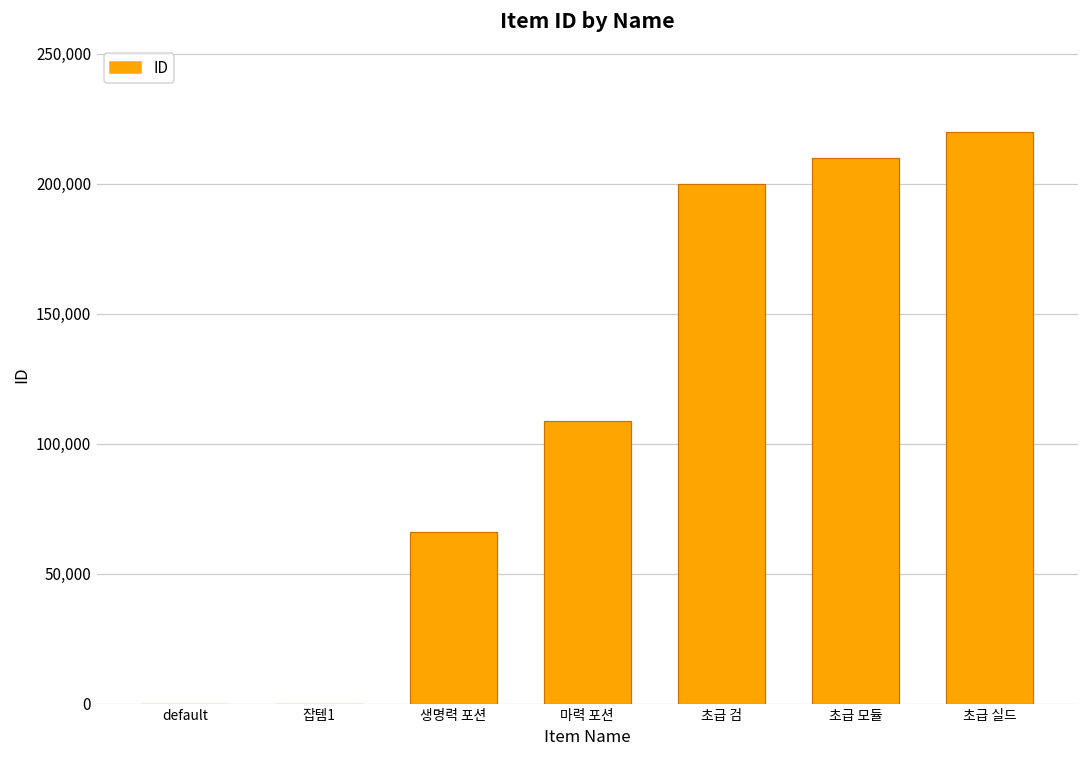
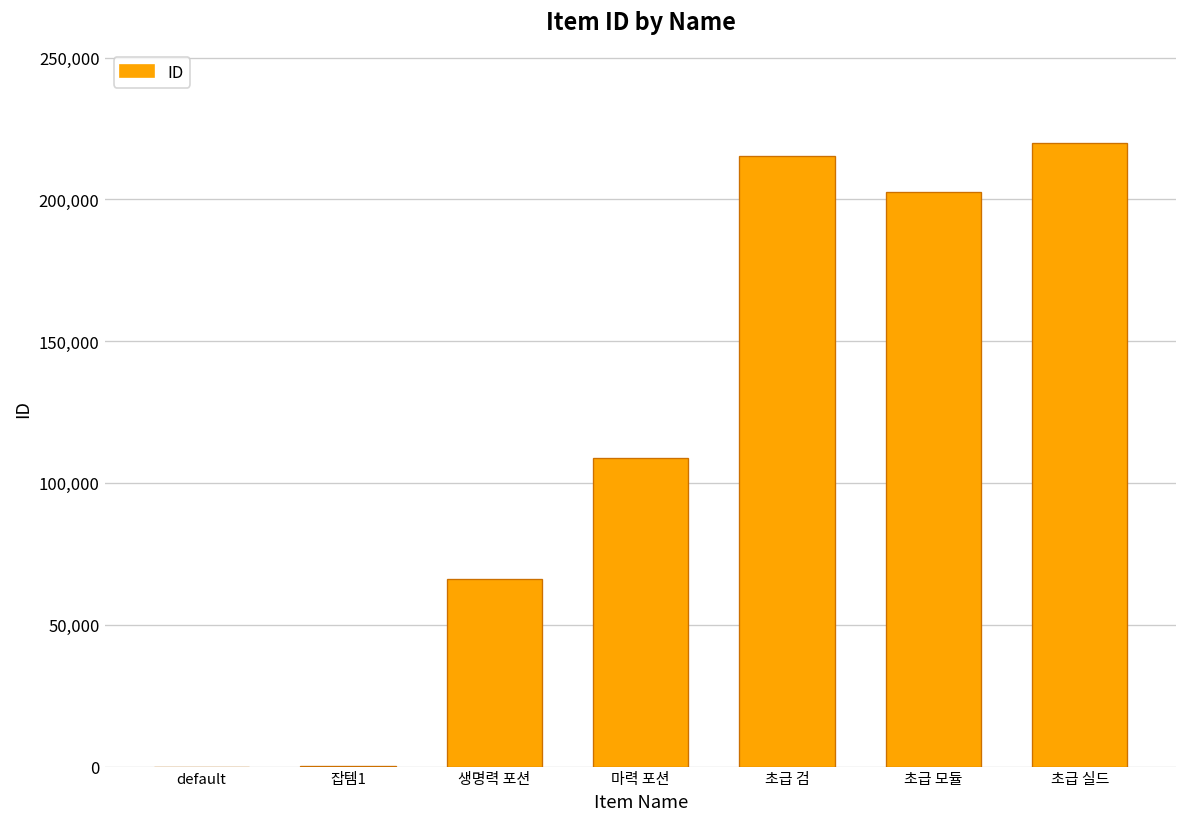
초급 검: 200,000 -> 215,000
초급 모듈: 210,000 -> 203,000
